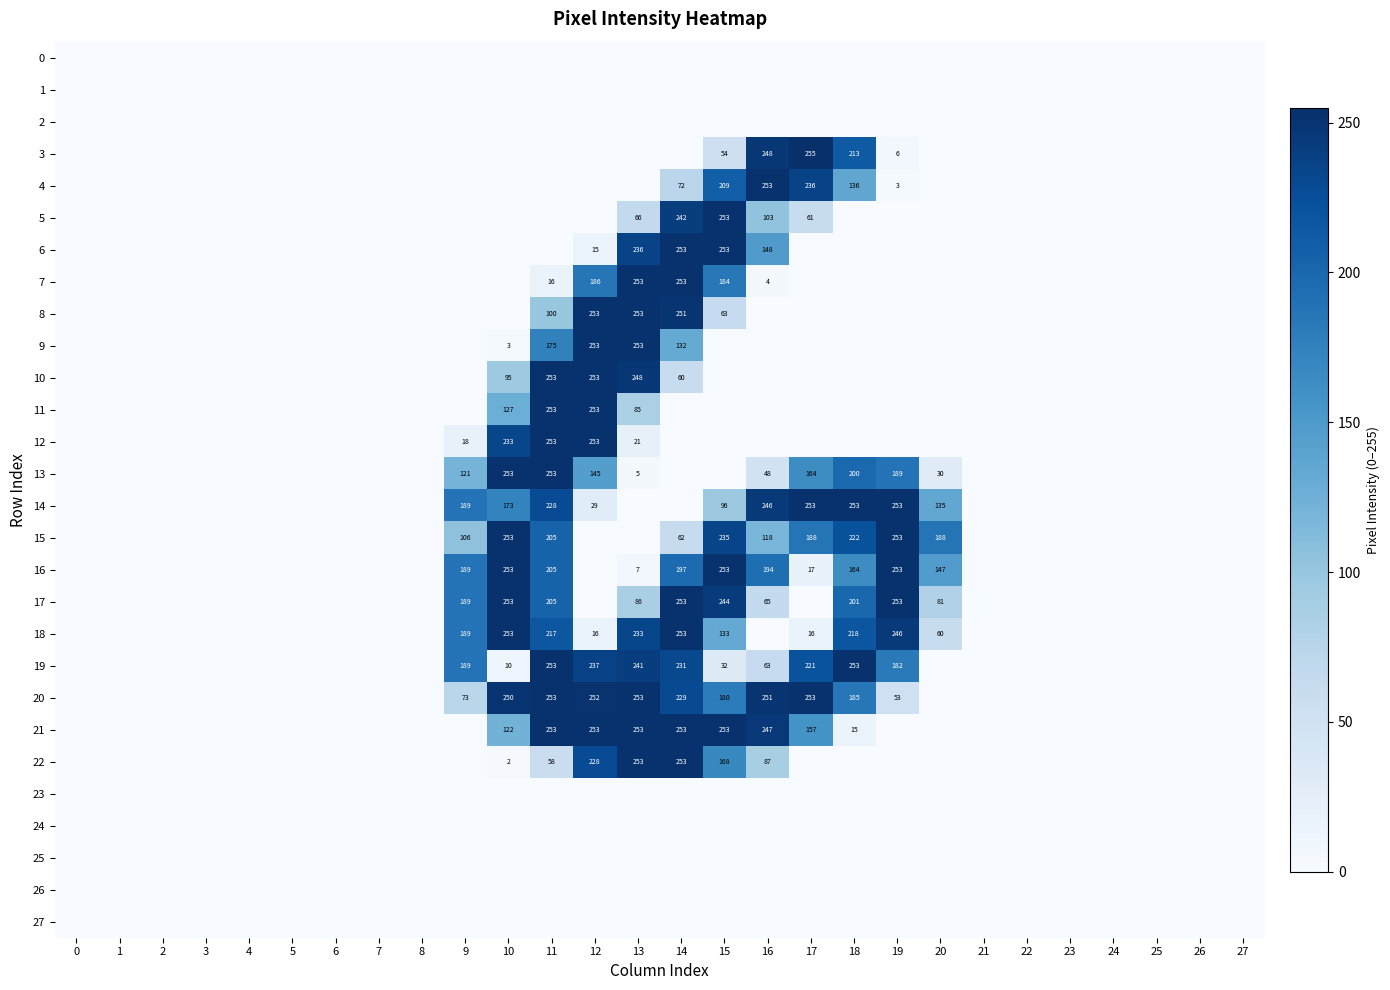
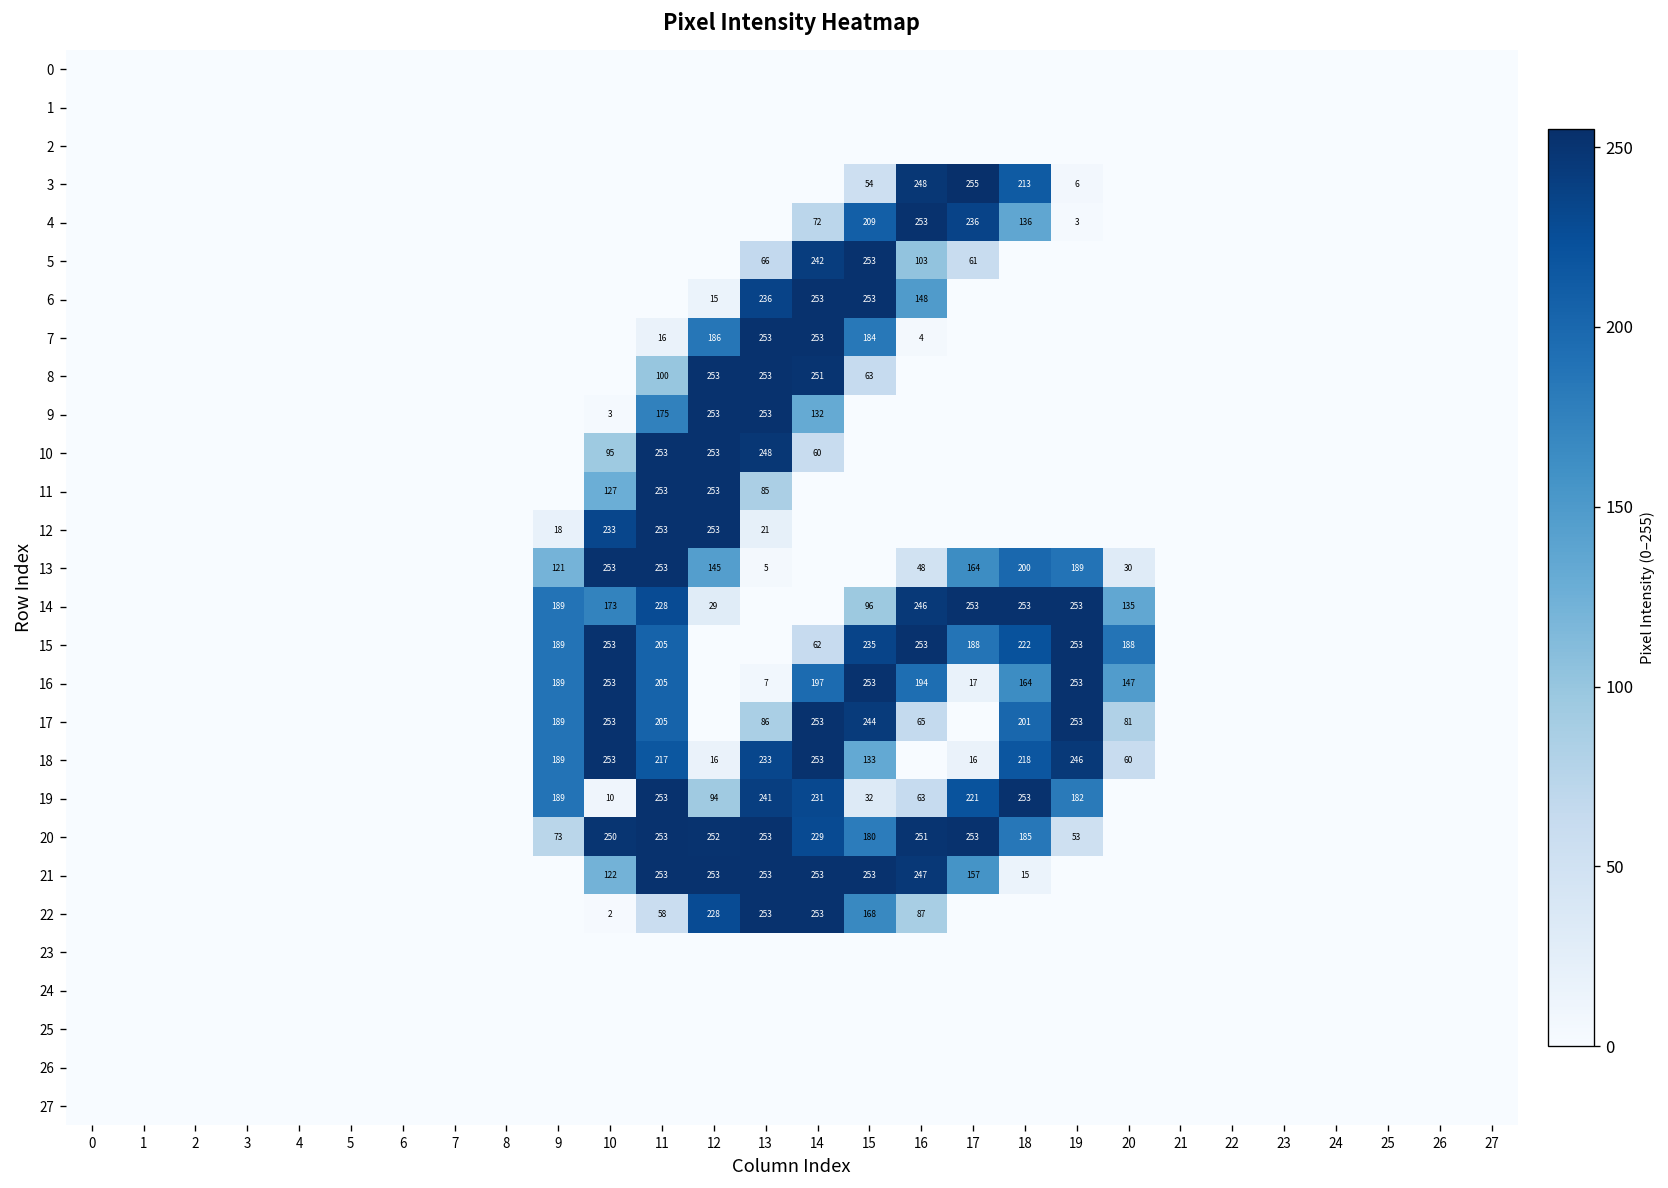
15, 9: 106 -> 189
15, 16: 118 -> 253
19, 12: 237 -> 94
